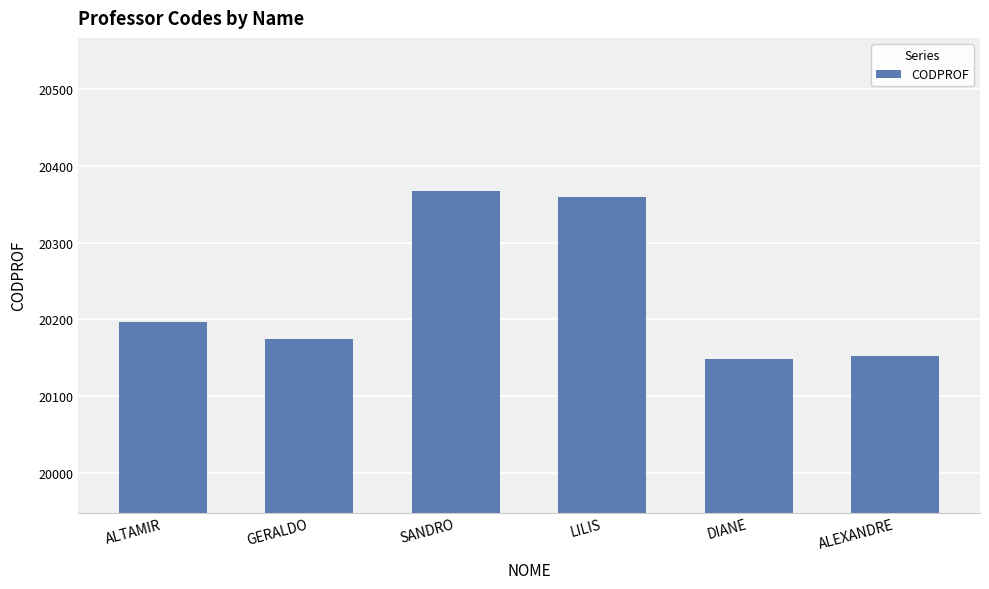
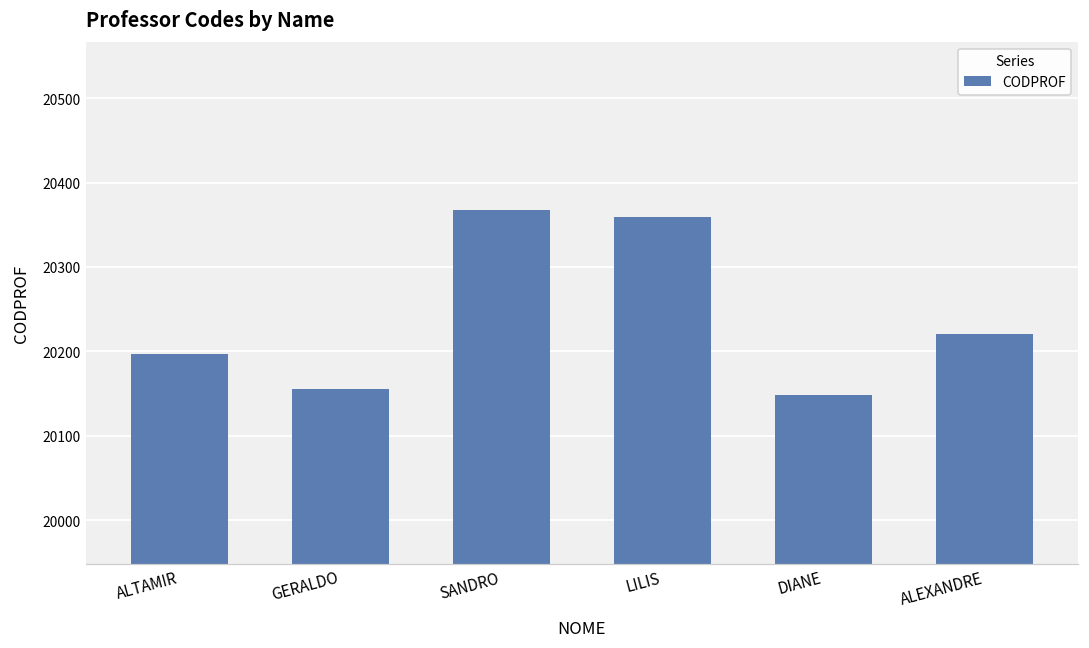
GERALDO: 20170 -> 20160
ALEXANDRE: 20150 -> 20220
